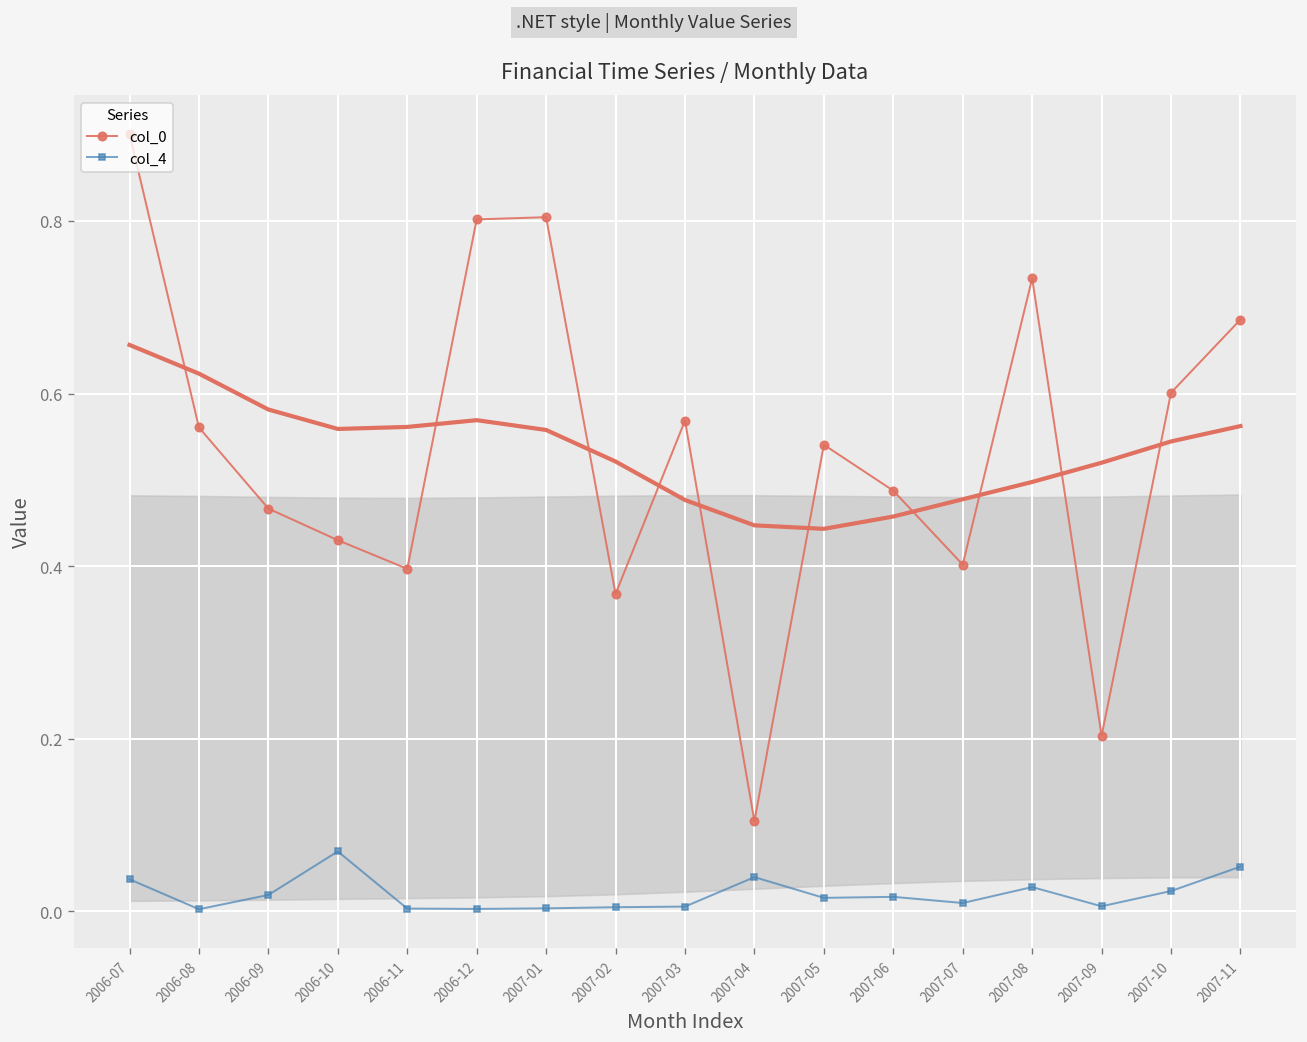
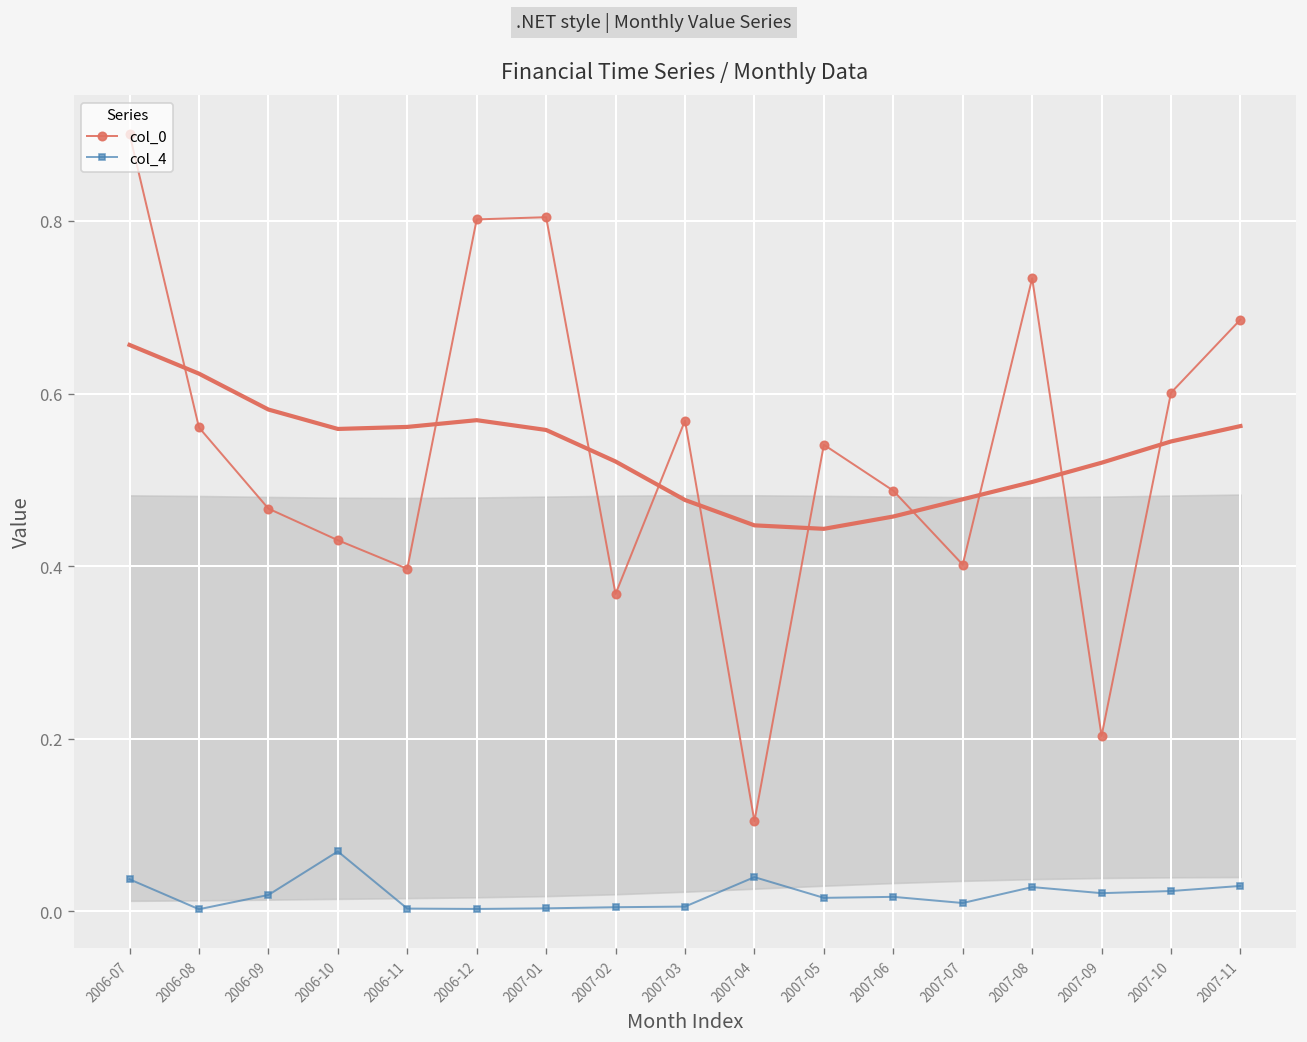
col_4, 2007-09: 0.01 -> 0.02
col_4, 2007-11: 0.05 -> 0.03
